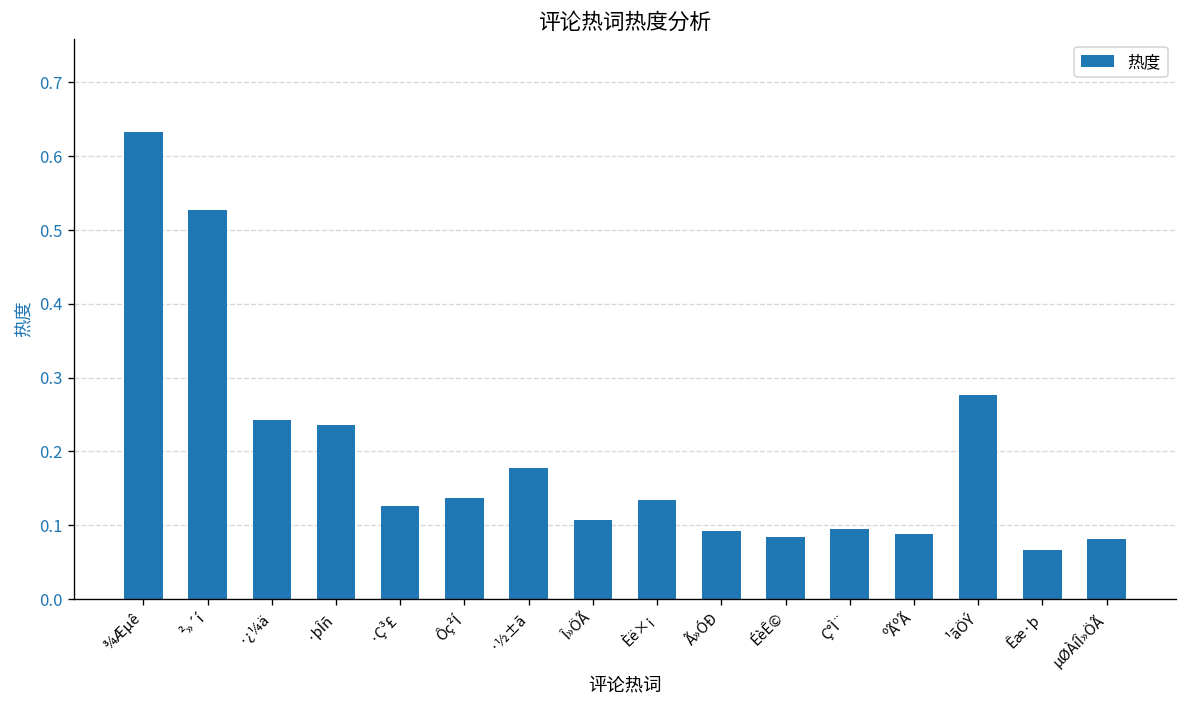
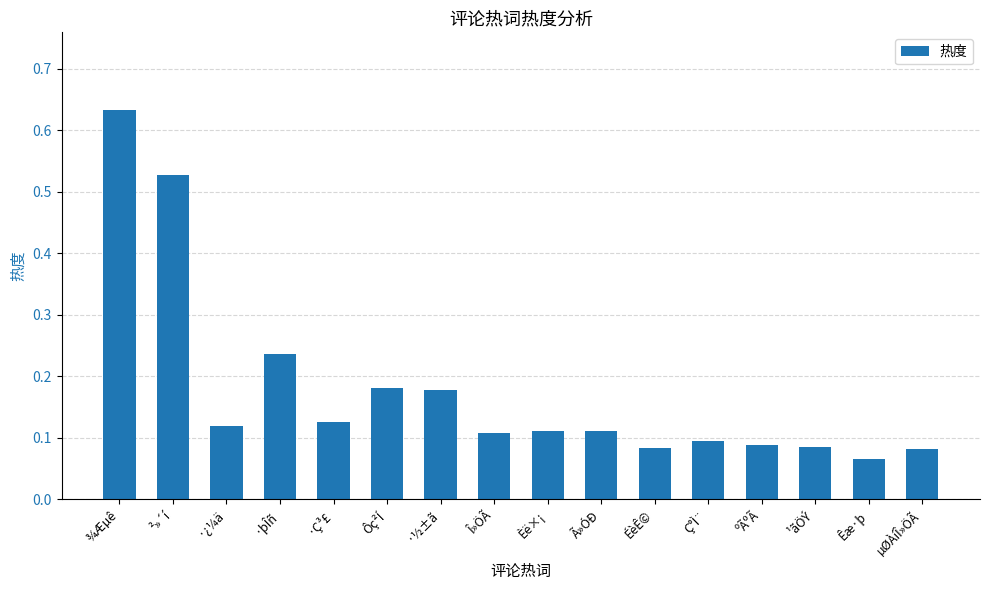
·¿¼ä: 0.24 -> 0.12
Ôç²Í: 0.14 -> 0.18
Èë×¡: 0.13 -> 0.11
Ã»ÓÐ: 0.09 -> 0.11
¹ãÖÝ: 0.28 -> 0.09
